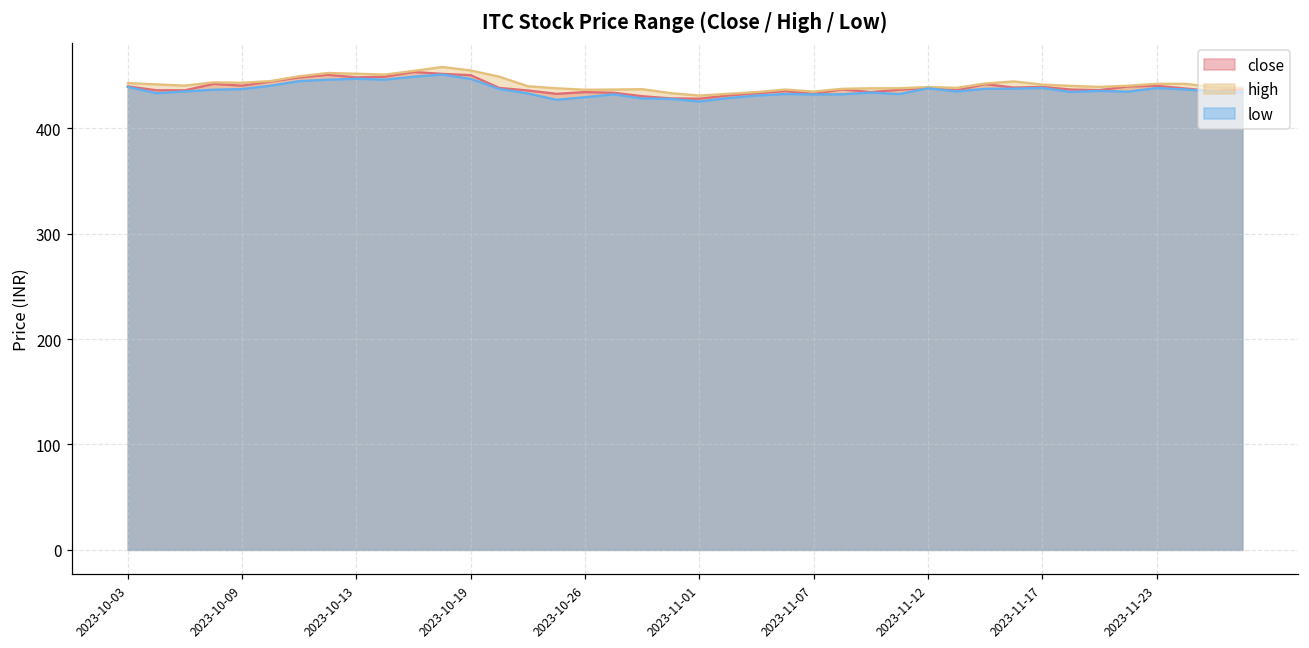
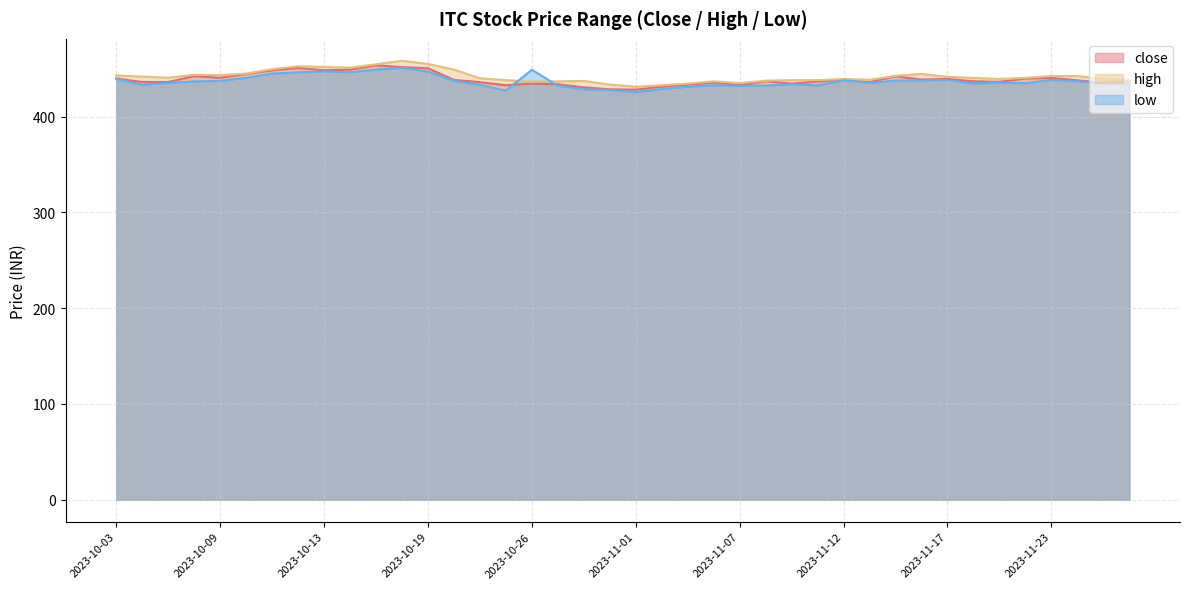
low, 2023-10-26: 430 -> 450
